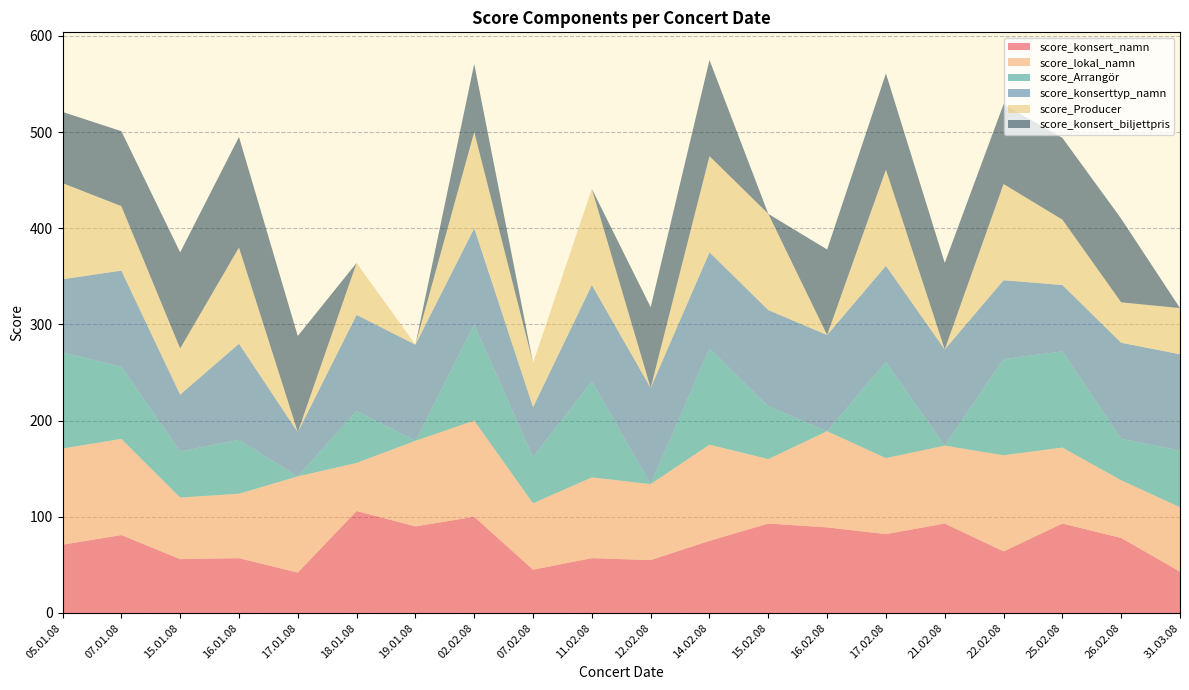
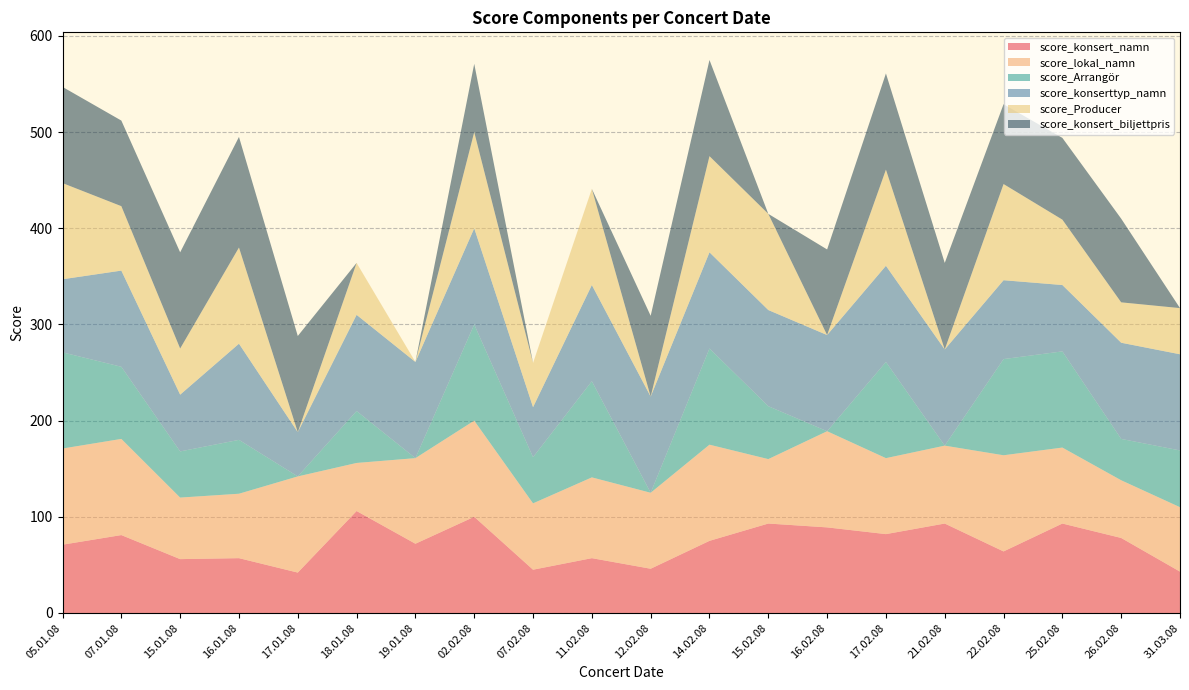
score_konsert_biljettpris, 05.01.08: 70 -> 100
score_konsert_biljettpris, 07.01.08: 80 -> 90
score_konsert_namn, 19.01.08: 90 -> 70
score_konsert_namn, 12.02.08: 60 -> 50
